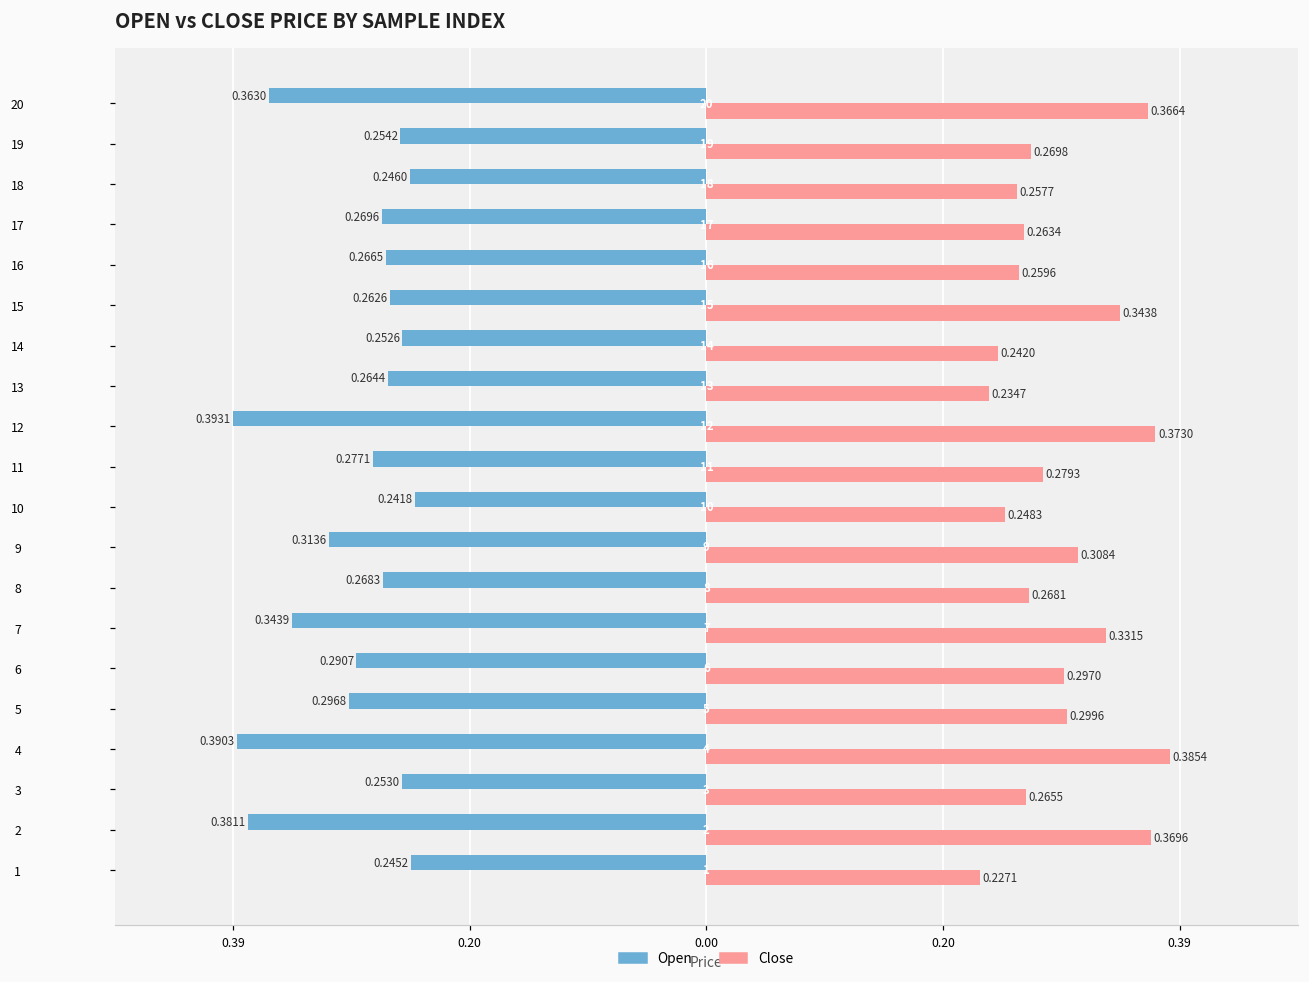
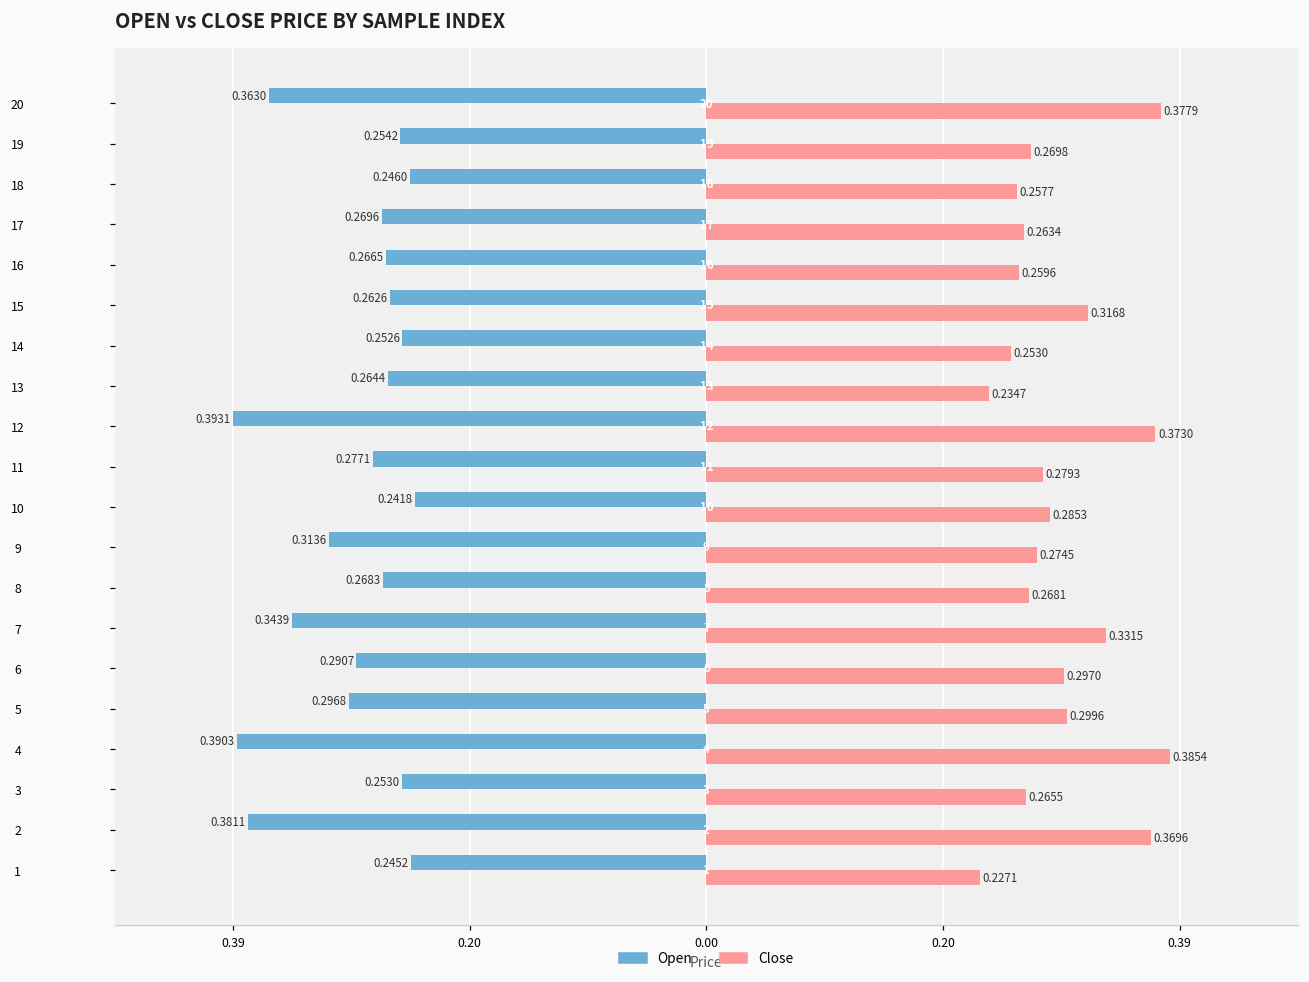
Close, 20: 0.3664 -> 0.3779
Close, 15: 0.3438 -> 0.3168
Close, 14: 0.2420 -> 0.2530
Close, 10: 0.2483 -> 0.2853
Close, 9: 0.3084 -> 0.2745
